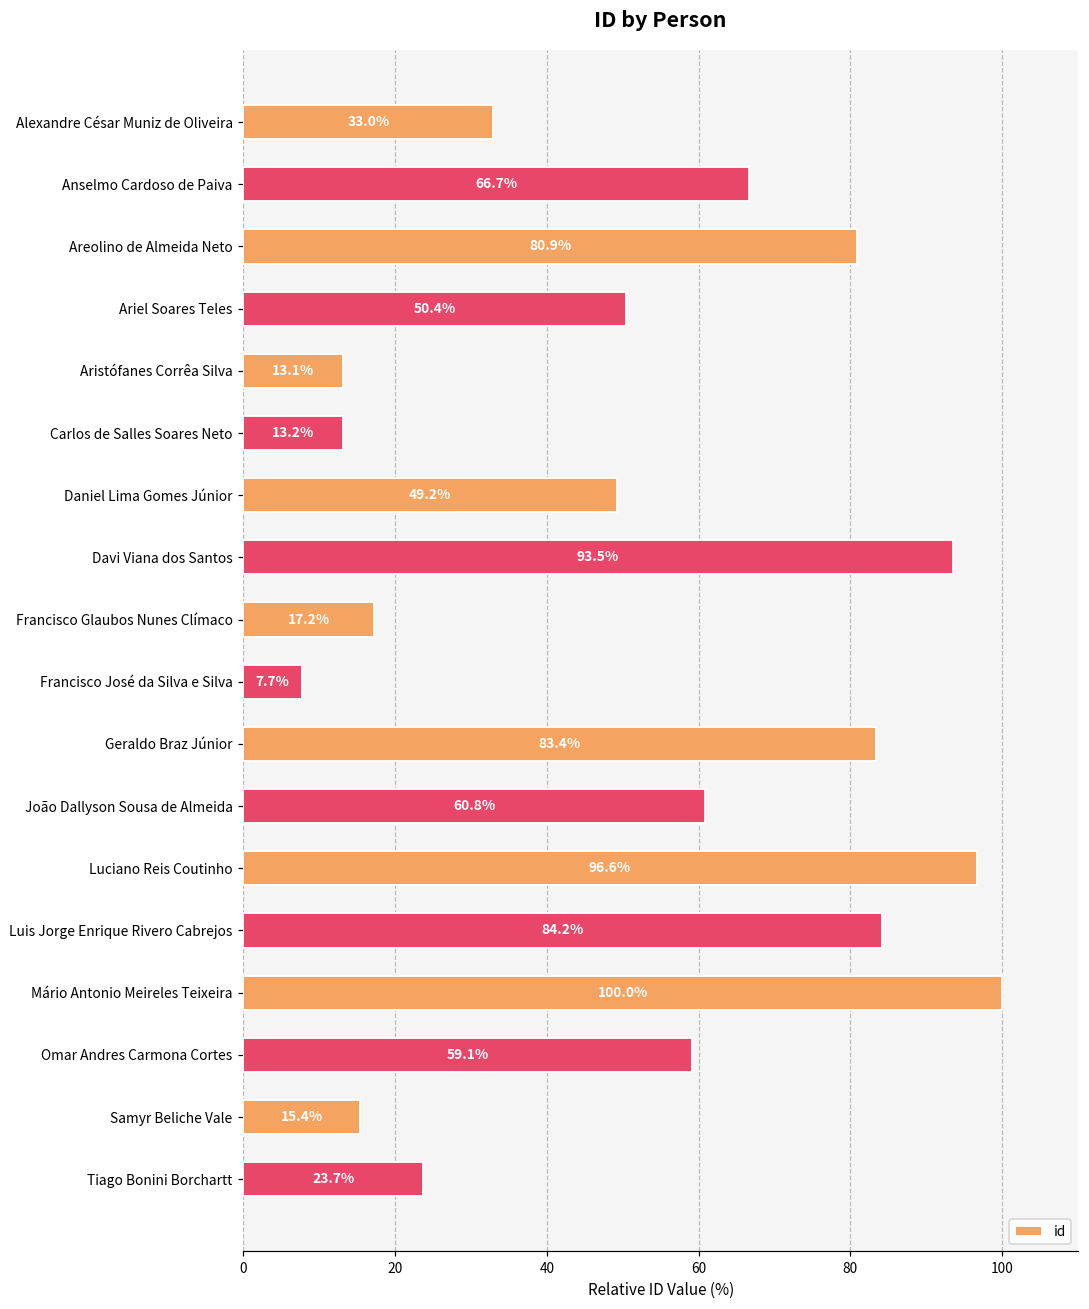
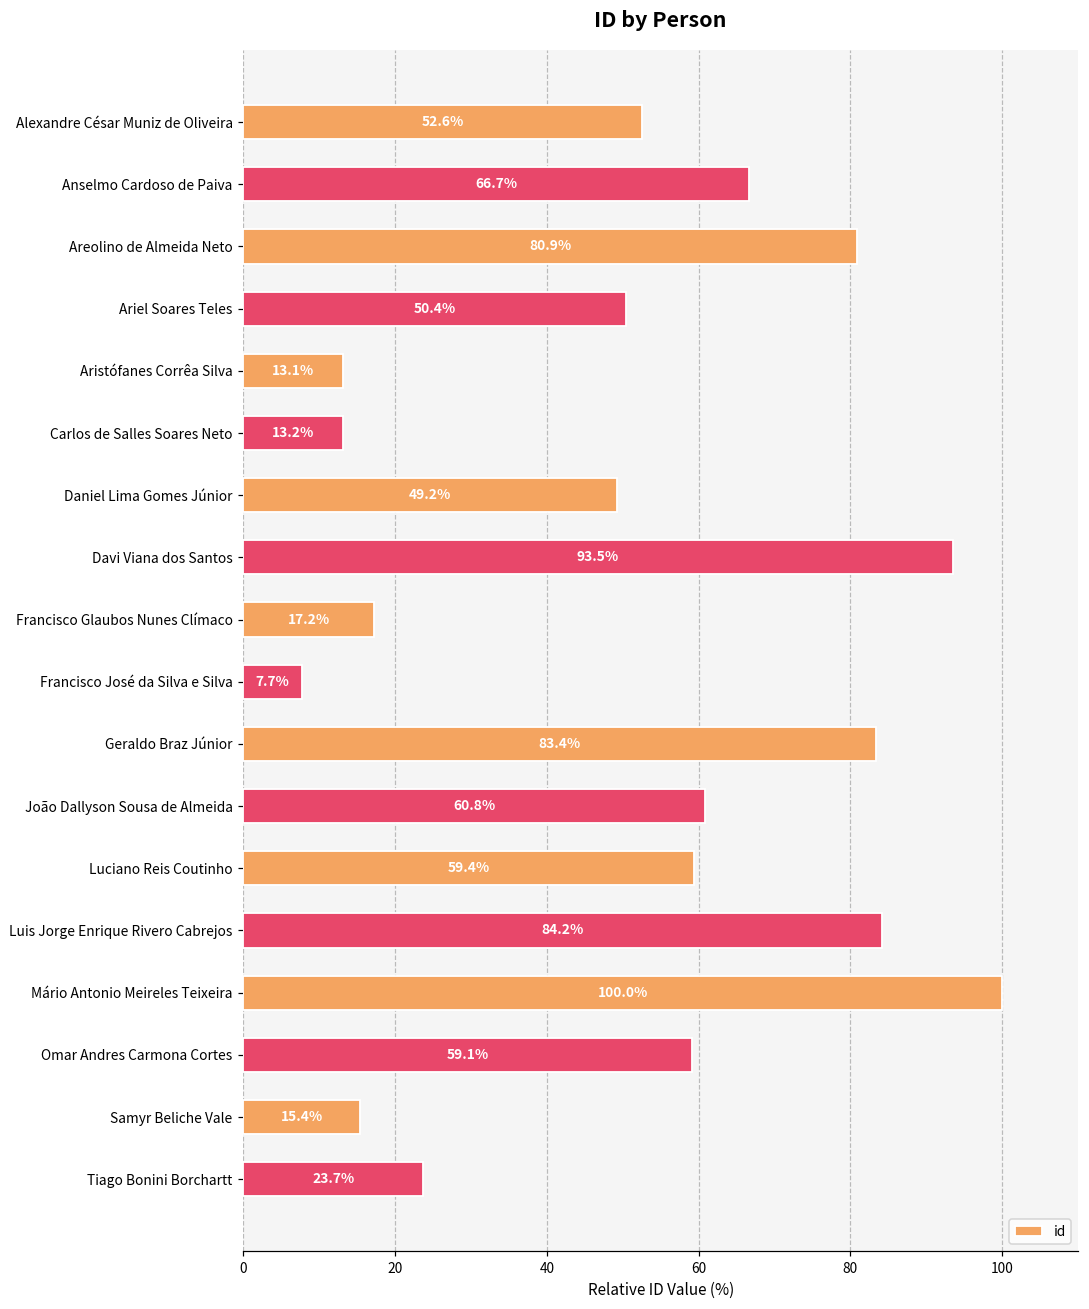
Alexandre César Muniz de Oliveira: 33.0% -> 52.6%
Luciano Reis Coutinho: 96.6% -> 59.4%
